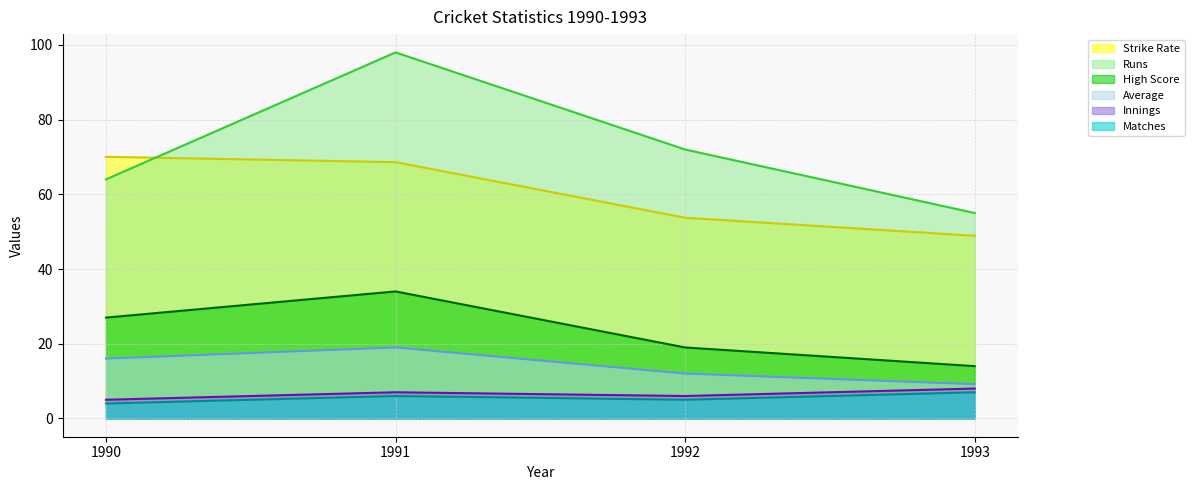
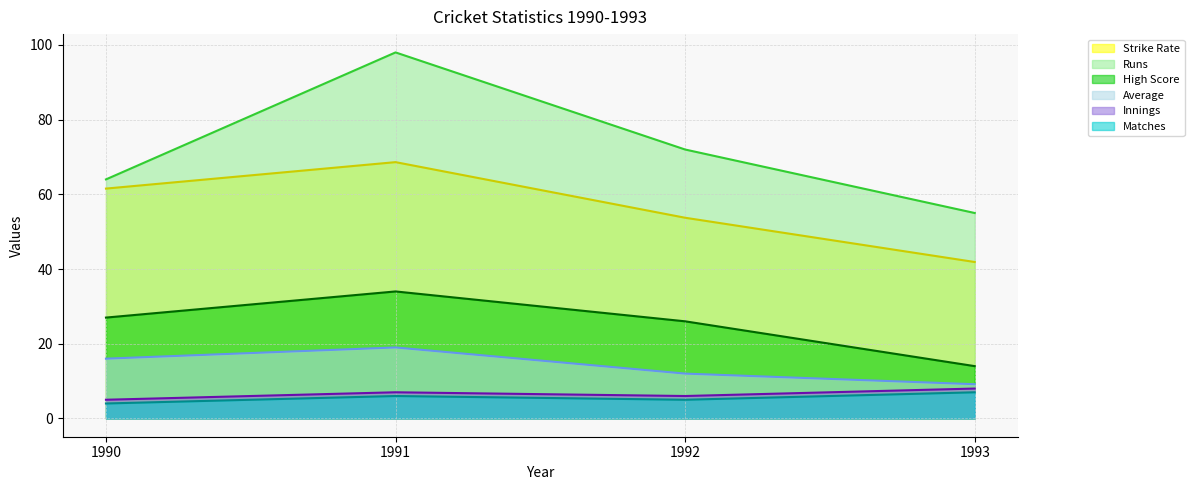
Strike Rate, 1990: 70 -> 62
High Score, 1992: 19 -> 26
Strike Rate, 1993: 49 -> 42
